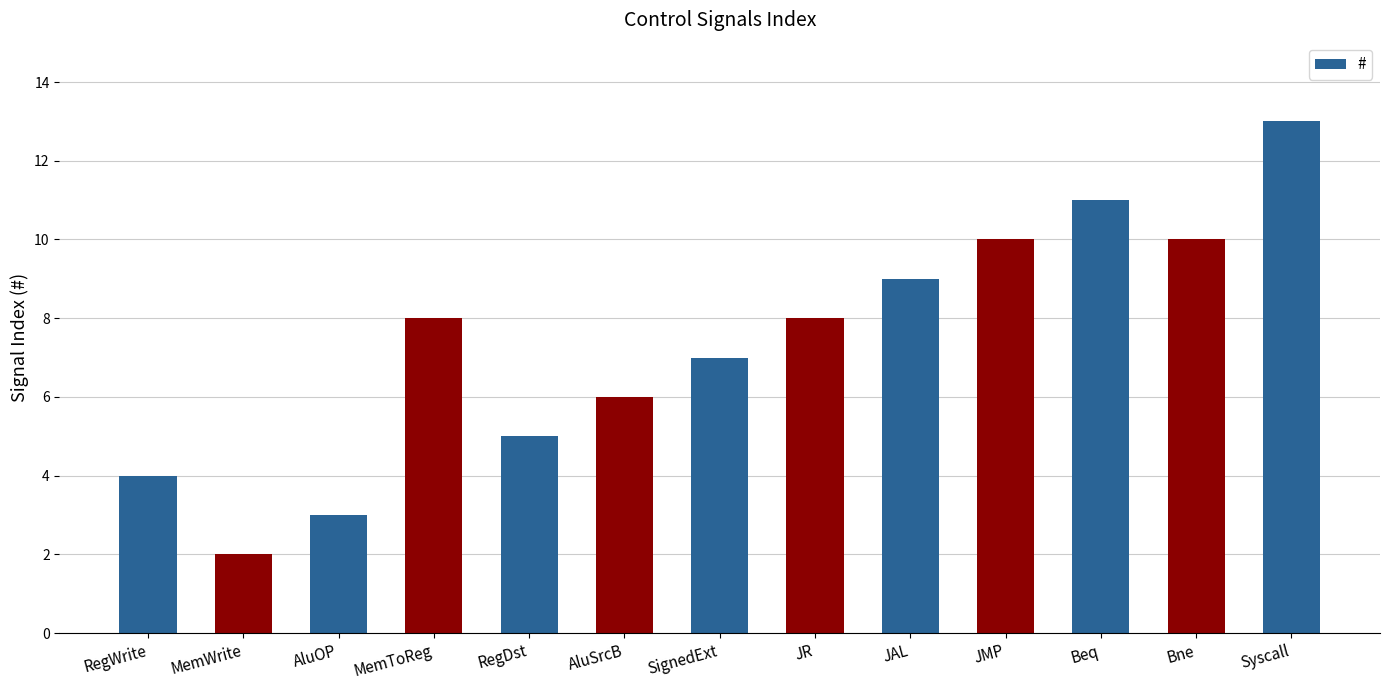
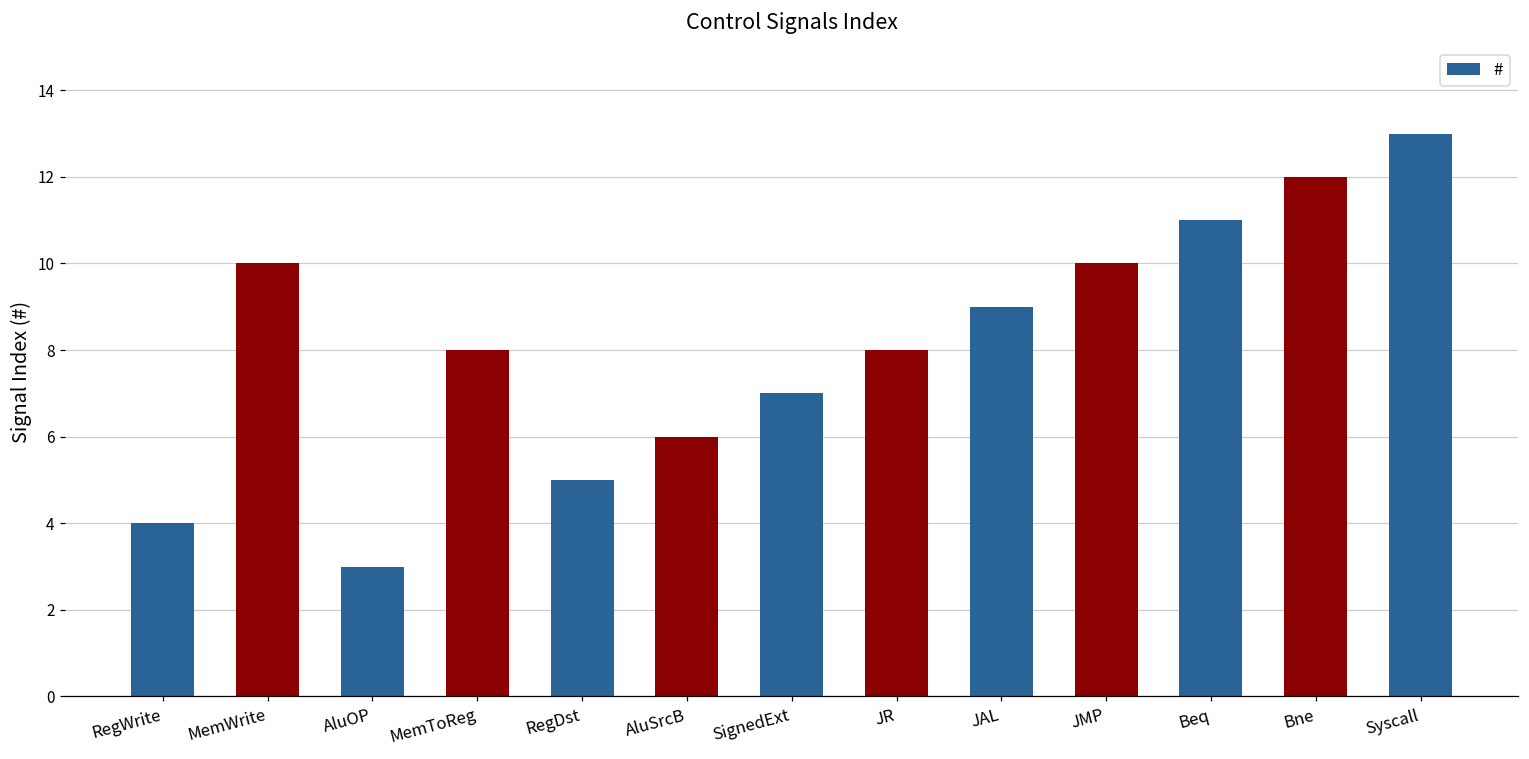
MemWrite: 2 -> 10
Bne: 10 -> 12
